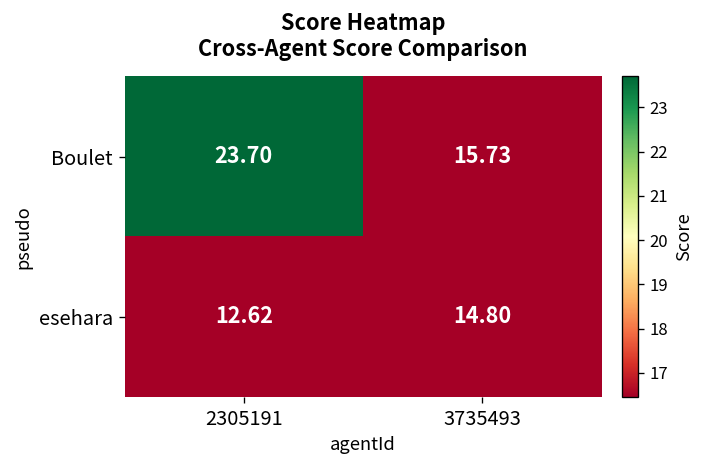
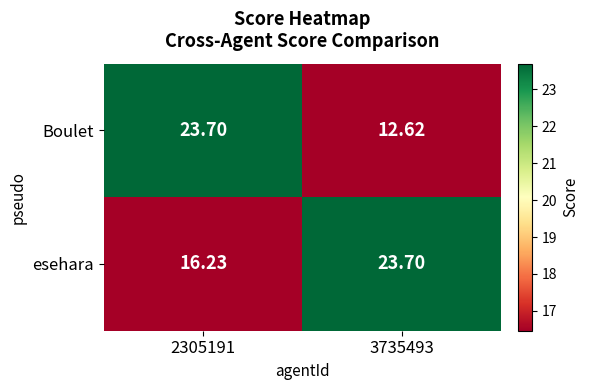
Boulet, 3735493: 15.73 -> 12.62
esehara, 2305191: 12.62 -> 16.23
esehara, 3735493: 14.80 -> 23.70
